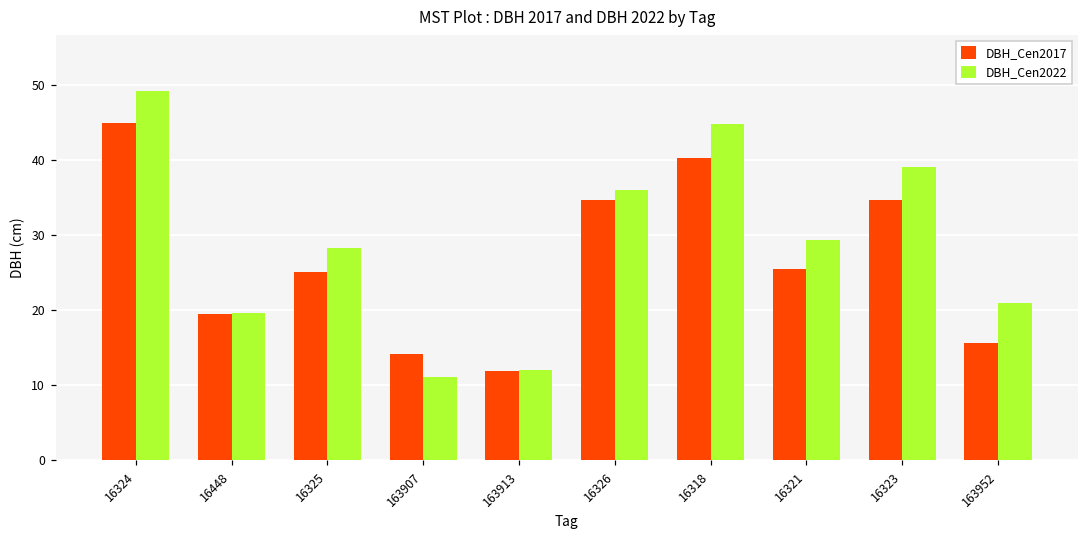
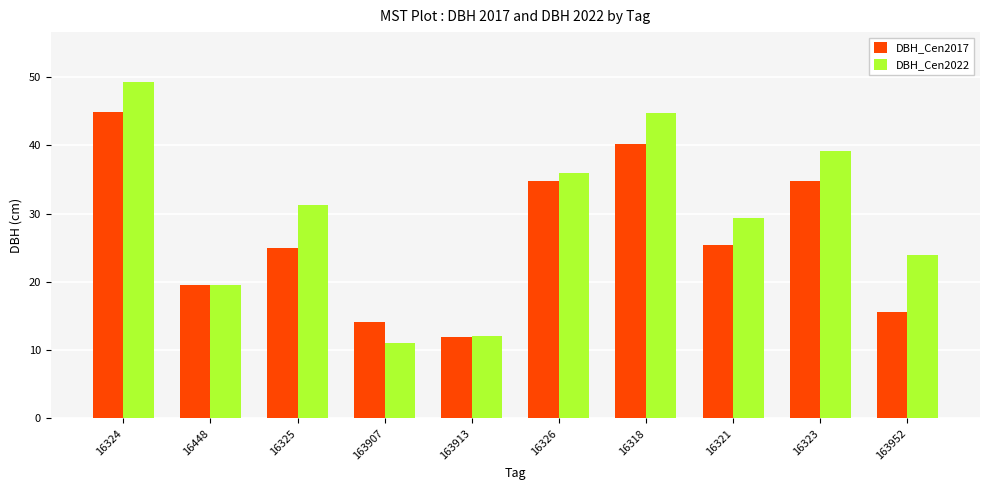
DBH_Cen2022, 16325: 28 -> 31
DBH_Cen2022, 163952: 21 -> 24
